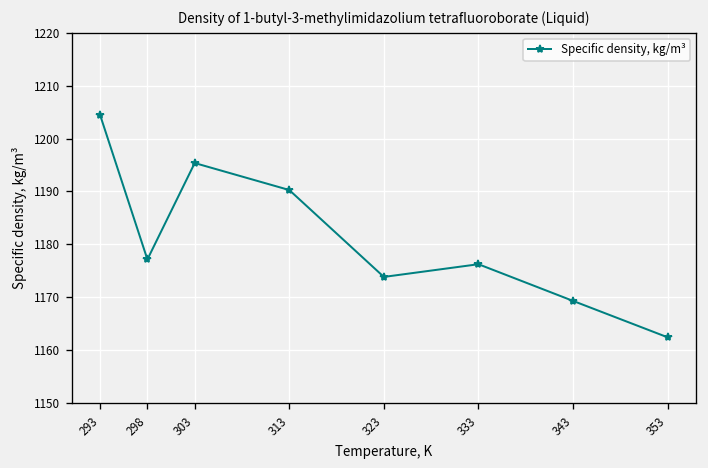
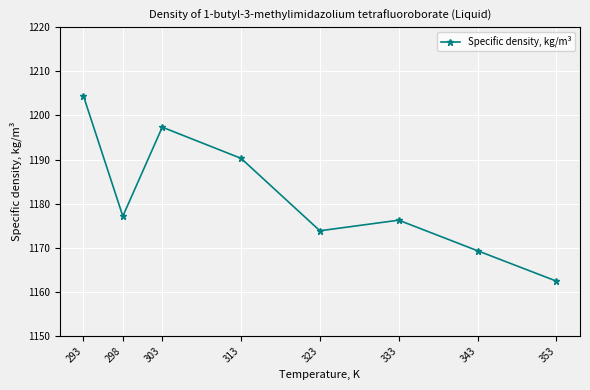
303: 1195 -> 1197
